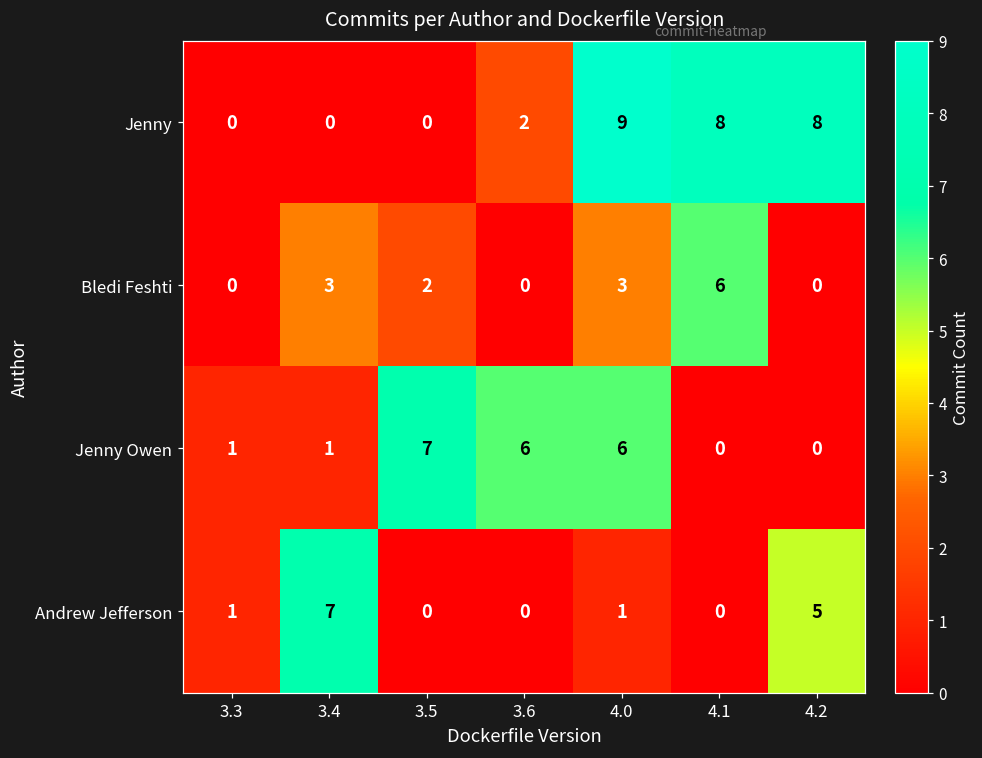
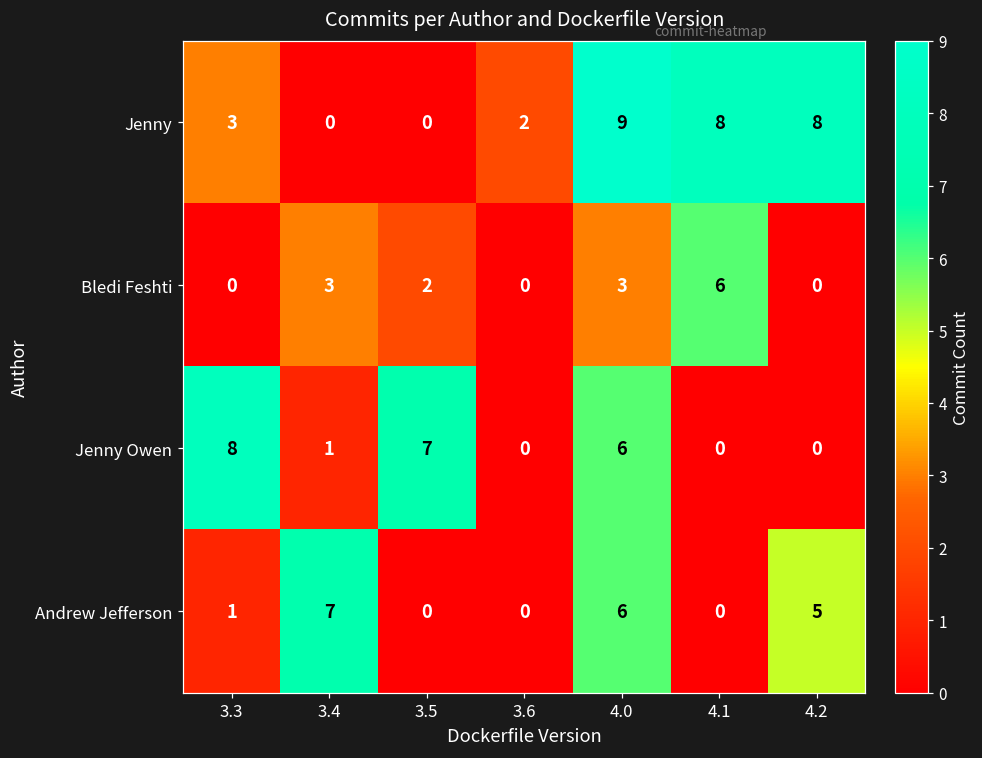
Jenny, 3.3: 0 -> 3
Jenny Owen, 3.3: 1 -> 8
Jenny Owen, 3.6: 6 -> 0
Andrew Jefferson, 4.0: 1 -> 6
